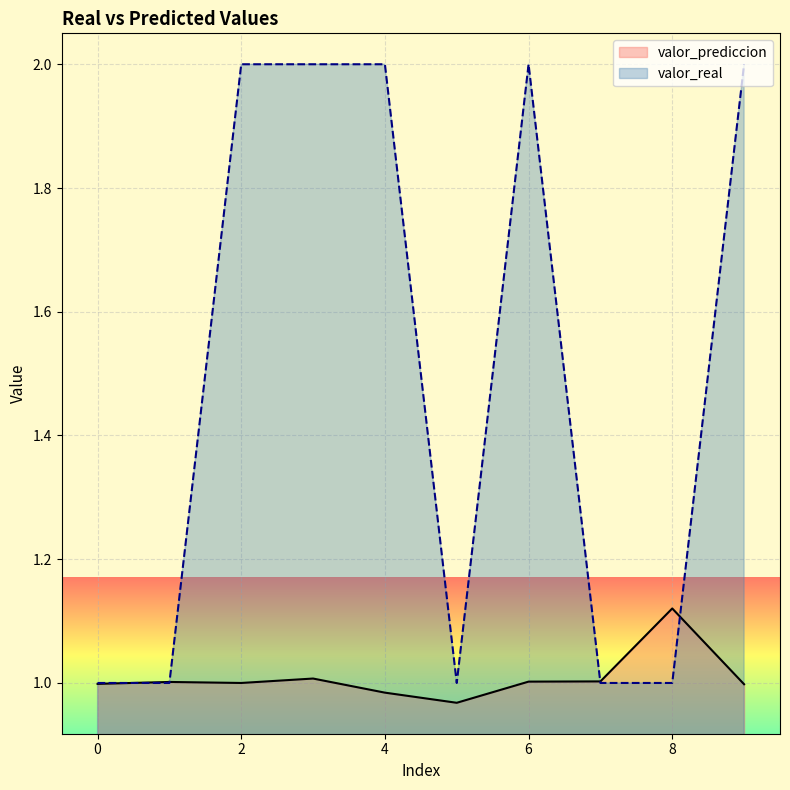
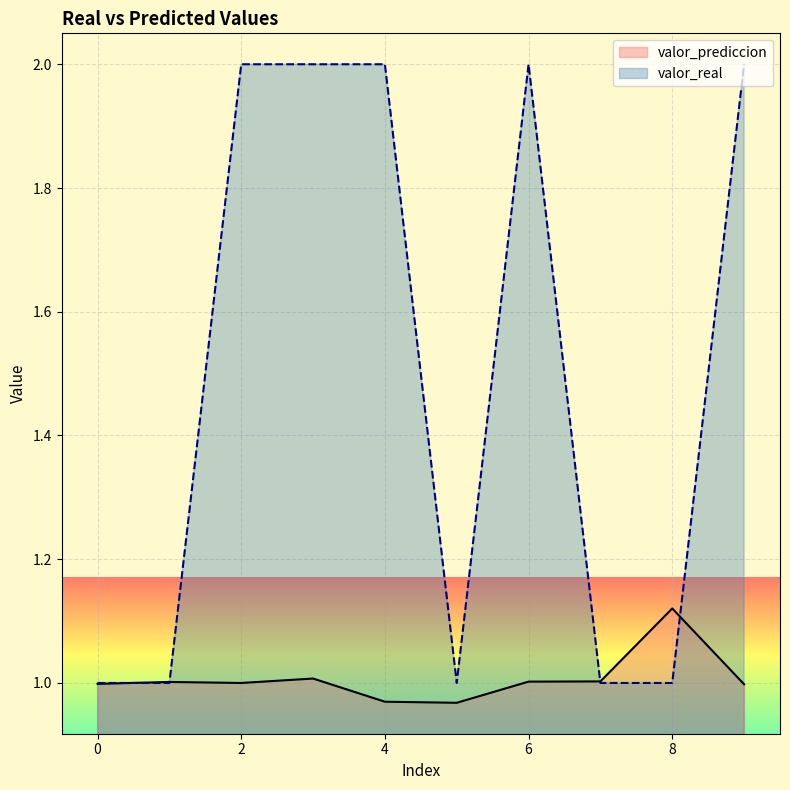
valor_prediccion, 4: 0.98 -> 0.97
